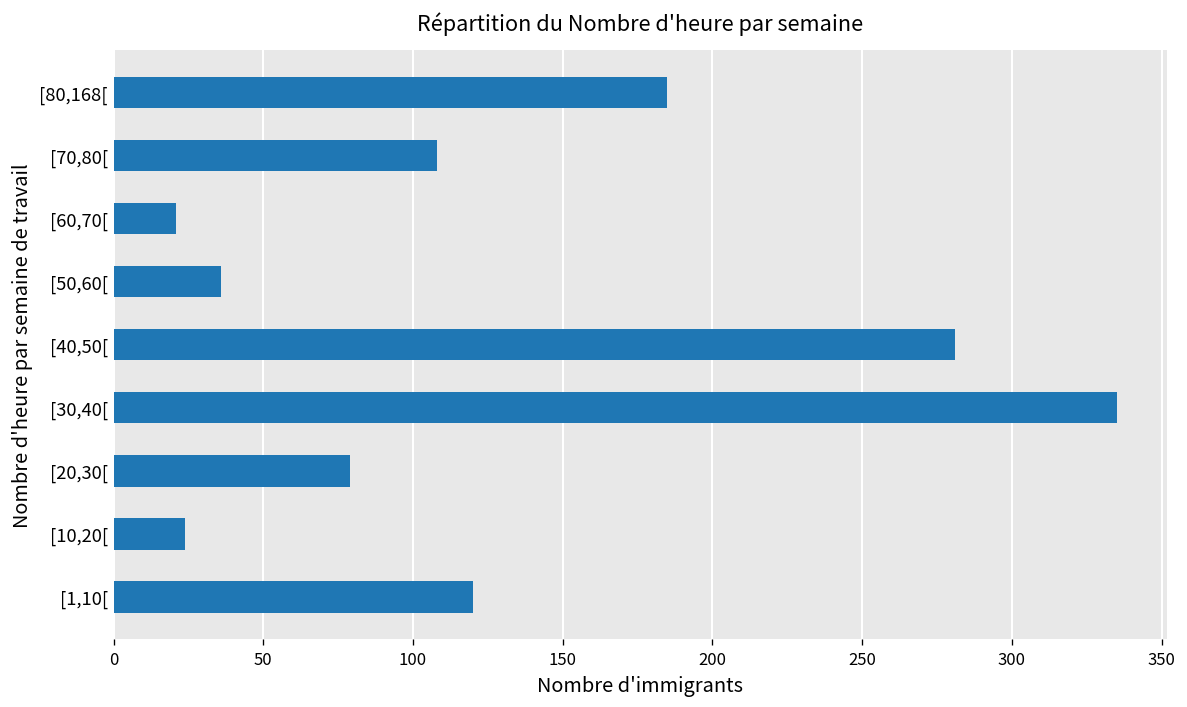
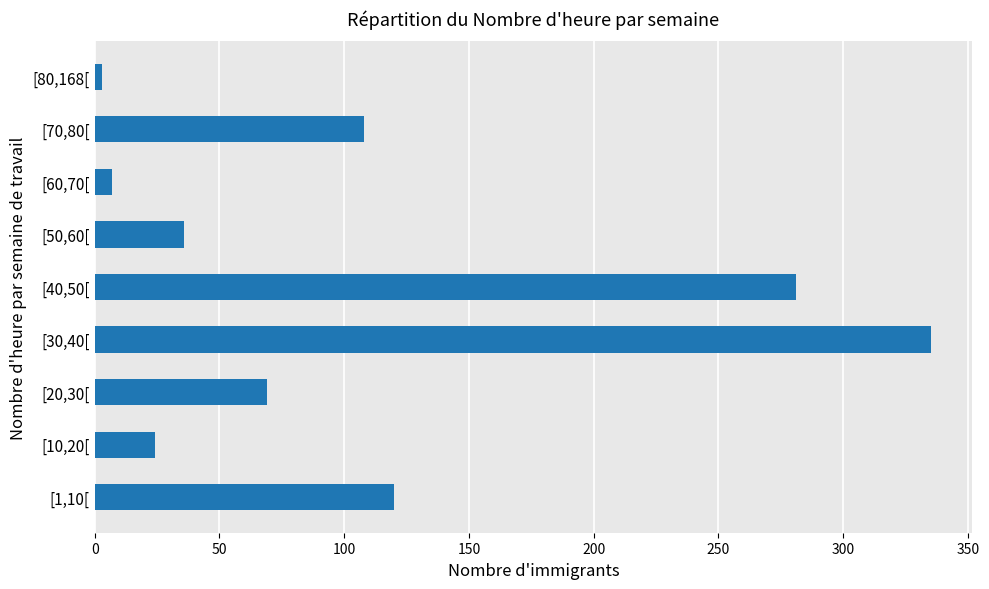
[80,168[: 185 -> 3
[60,70[: 21 -> 7
[20,30[: 79 -> 69
